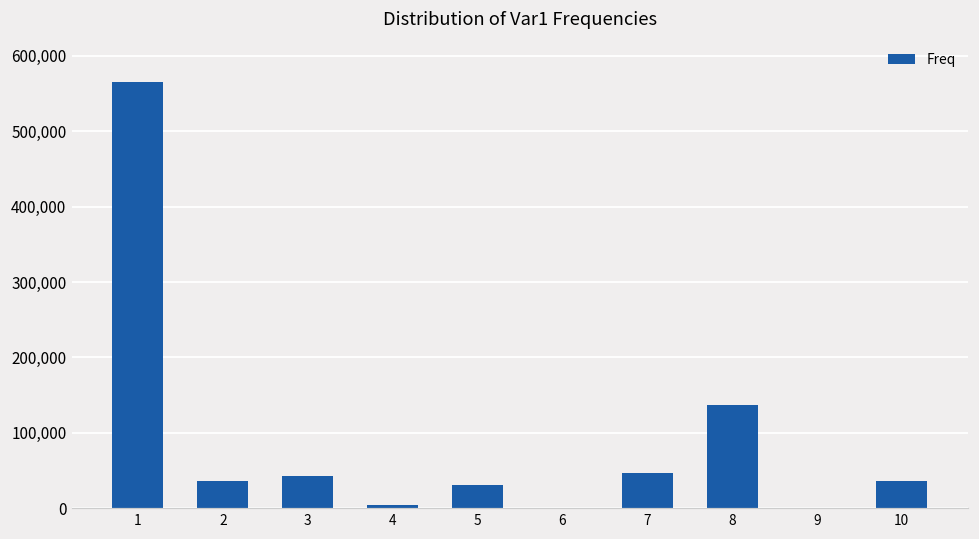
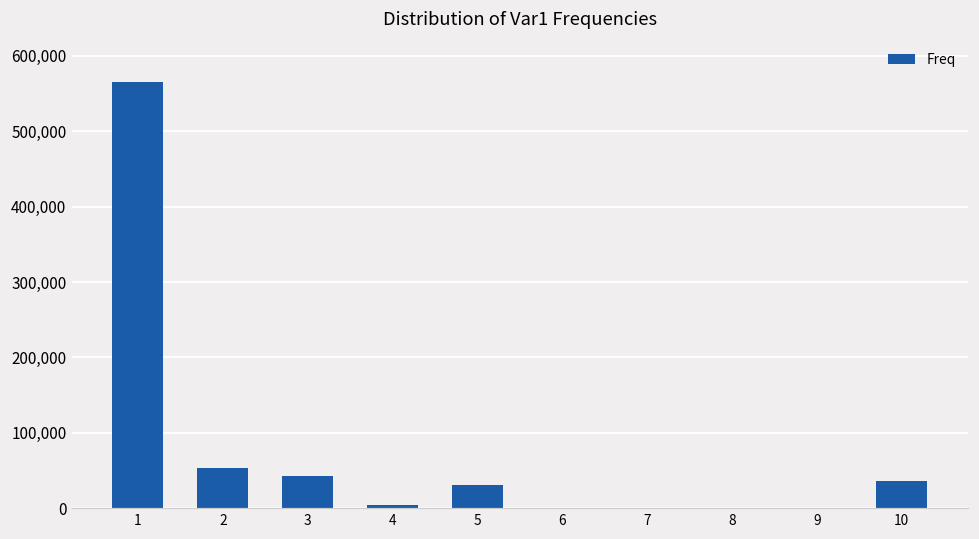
2: 40,000 -> 50,000
7: 50,000 -> 0
8: 140,000 -> 0
